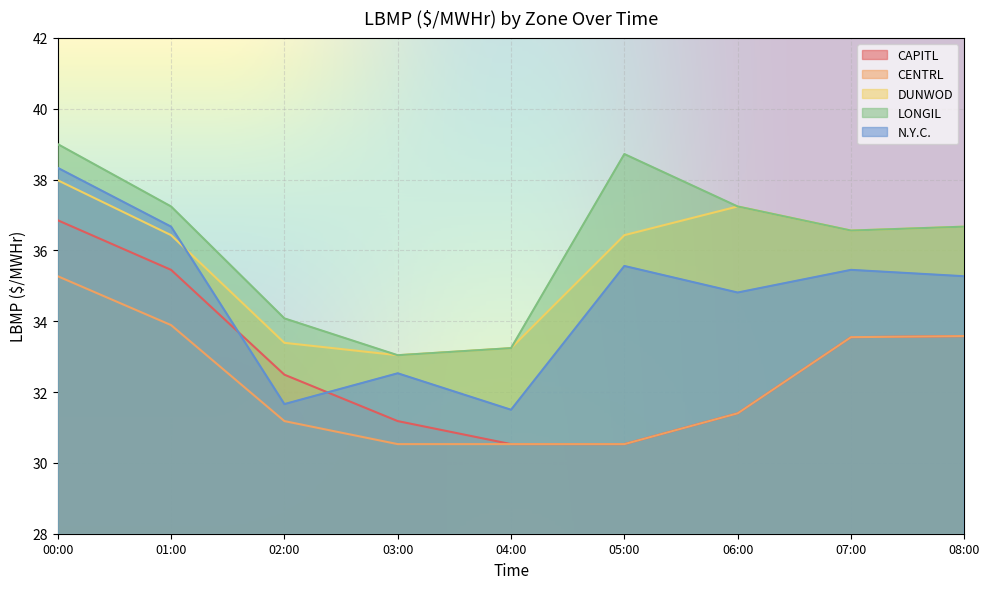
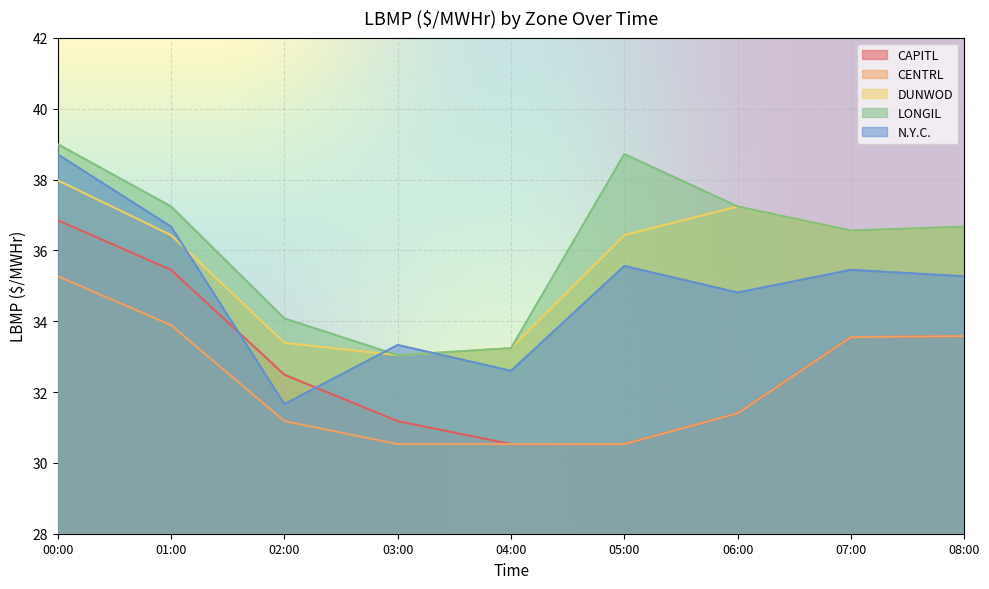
N.Y.C., 00:00: 38.3 -> 38.7
N.Y.C., 03:00: 32.5 -> 33.3
N.Y.C., 04:00: 31.5 -> 32.6
